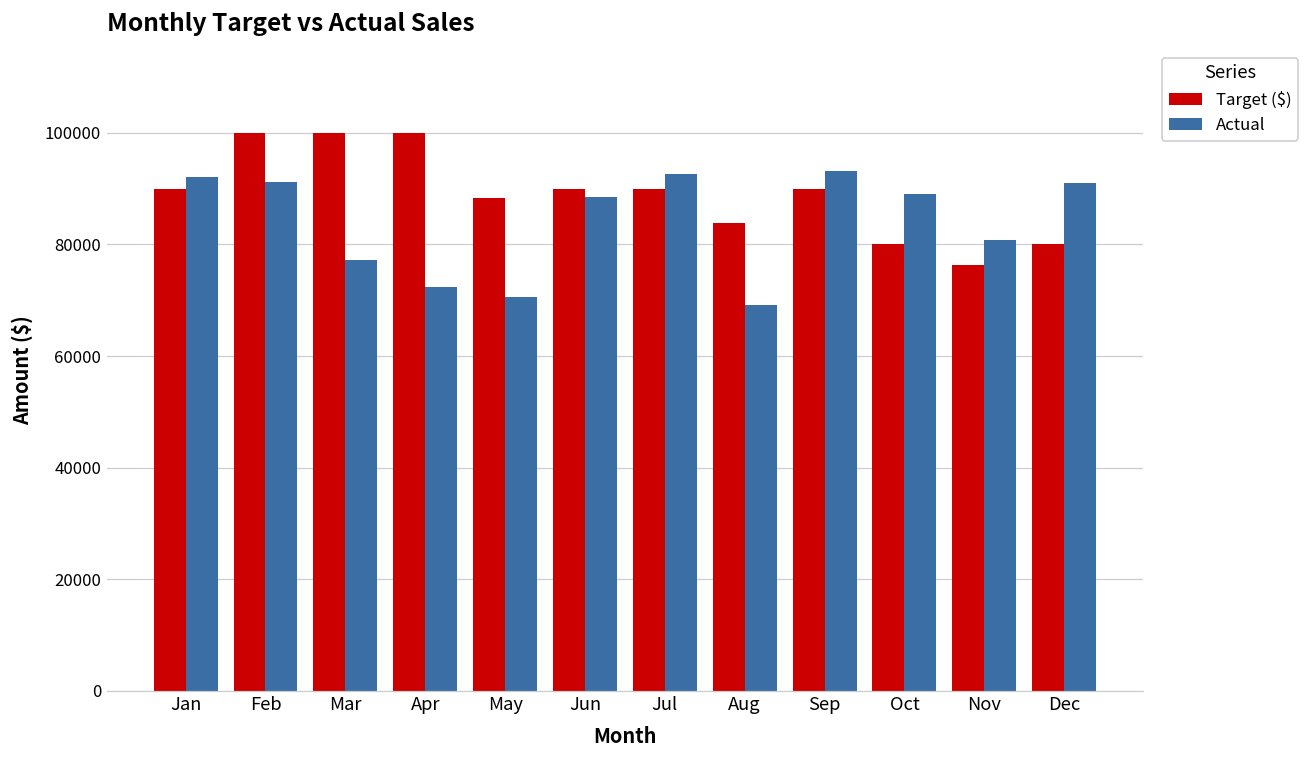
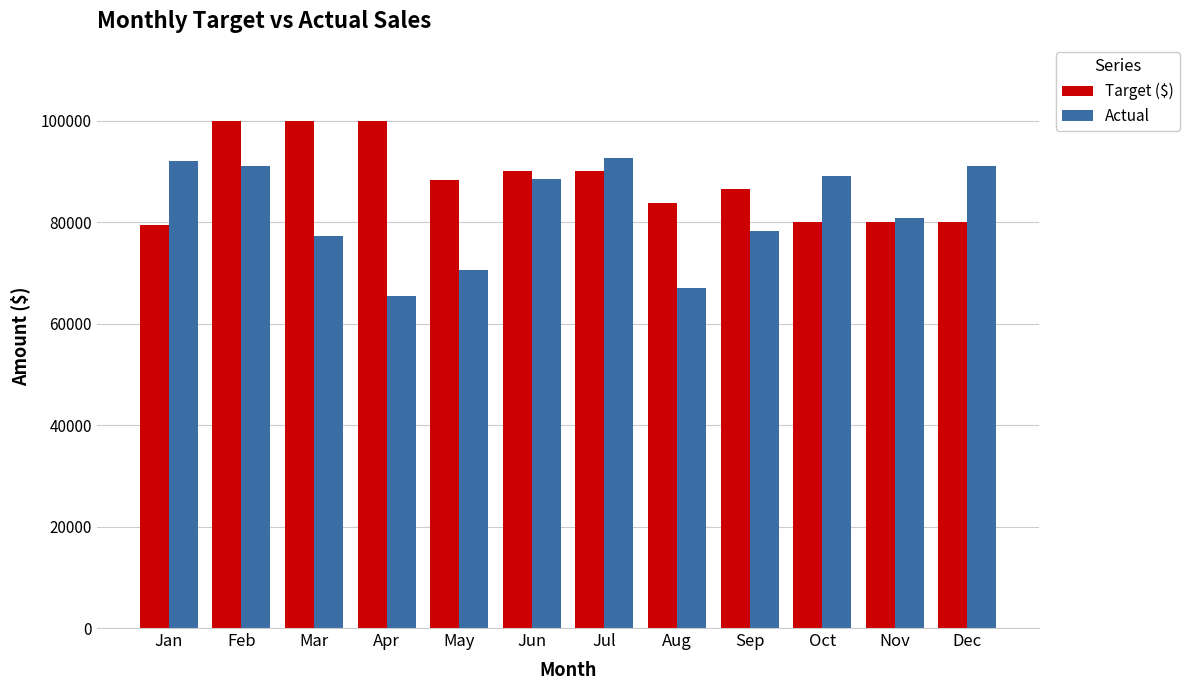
Target ($), Jan: 90000 -> 79000
Actual, Apr: 72000 -> 66000
Actual, Aug: 69000 -> 67000
Target ($), Sep: 90000 -> 87000
Actual, Sep: 93000 -> 78000
Target ($), Nov: 76000 -> 80000
